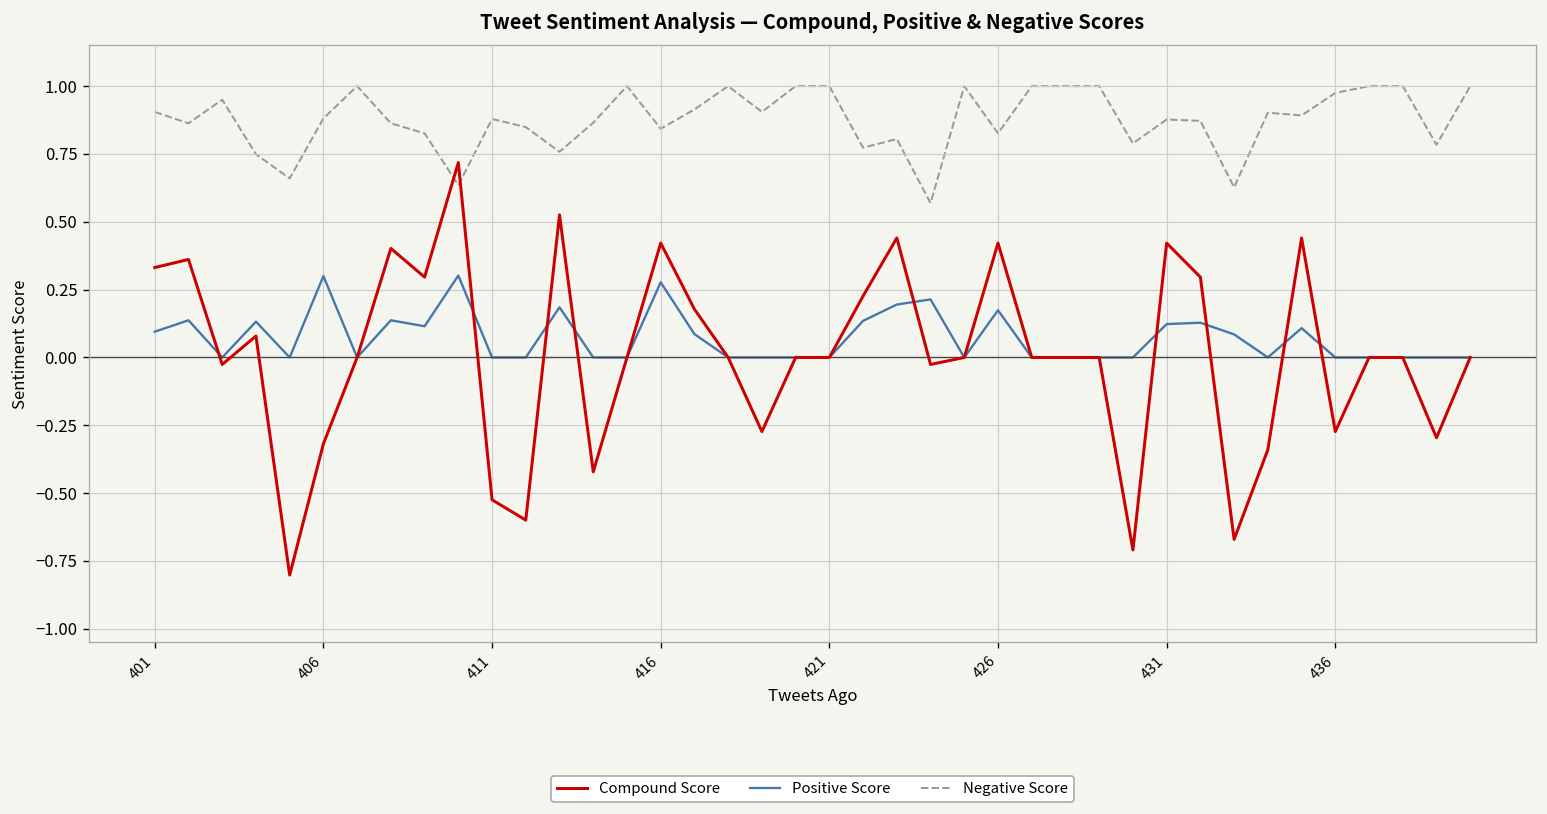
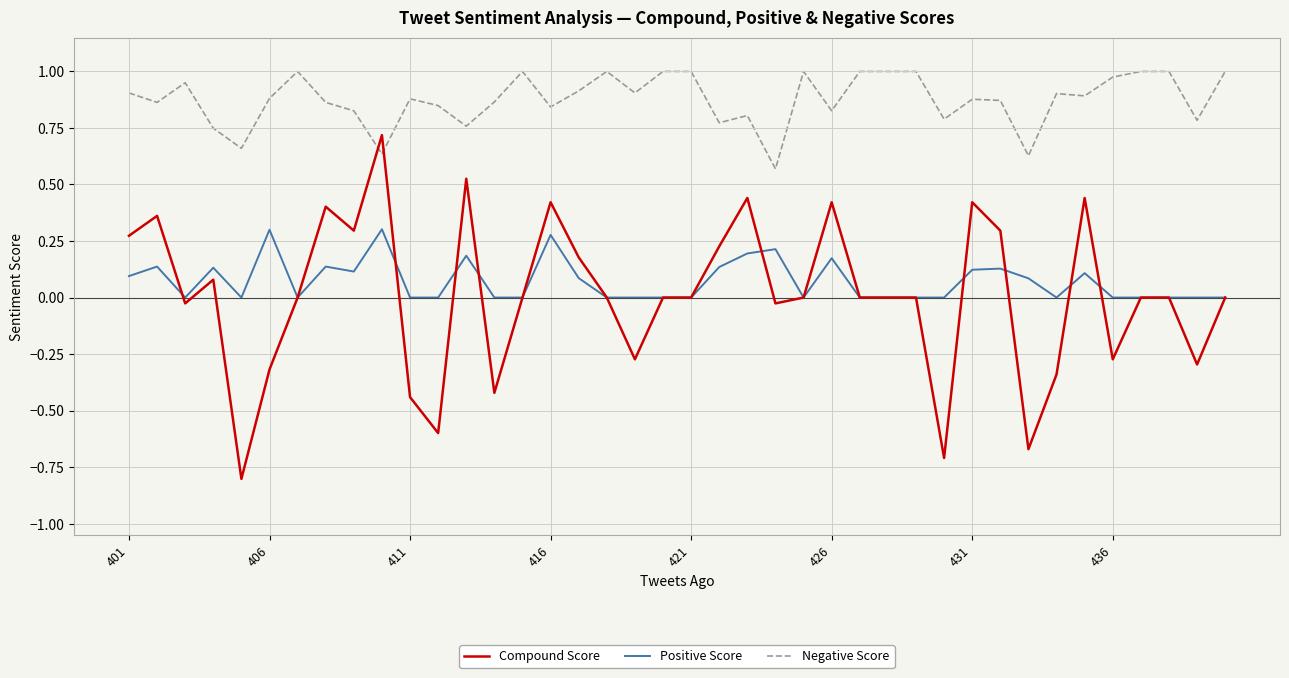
Compound Score, 401: 0.33 -> 0.27
Compound Score, 411: -0.52 -> -0.44
